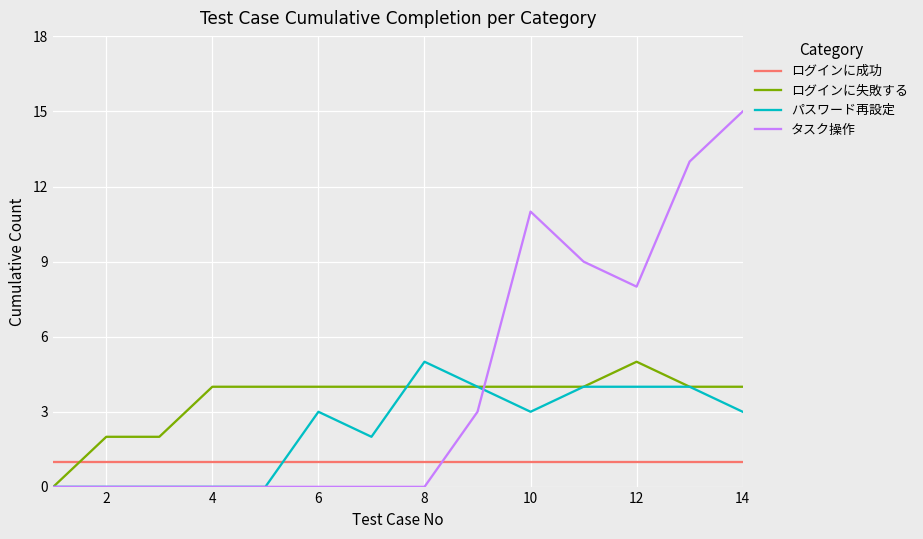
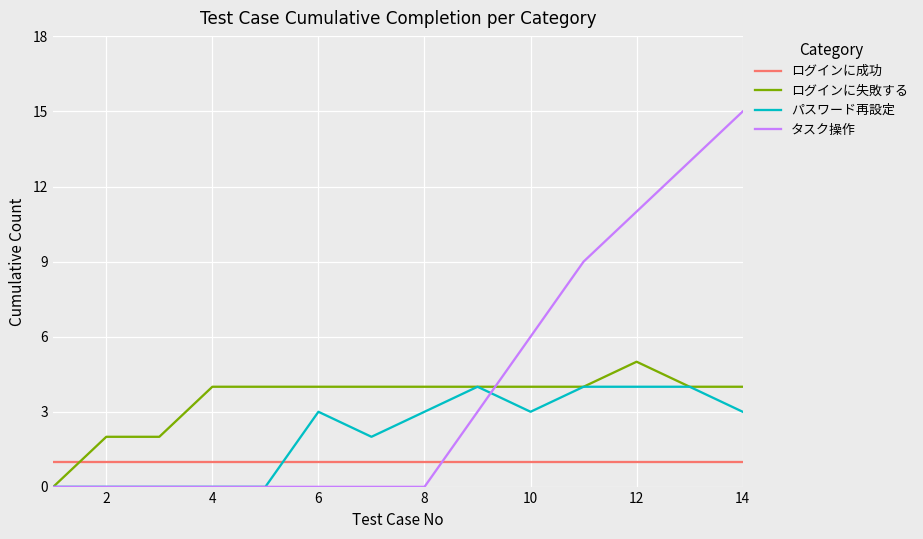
パスワード再設定, 8: 5 -> 3
タスク操作, 10: 11 -> 6
タスク操作, 12: 8 -> 11
